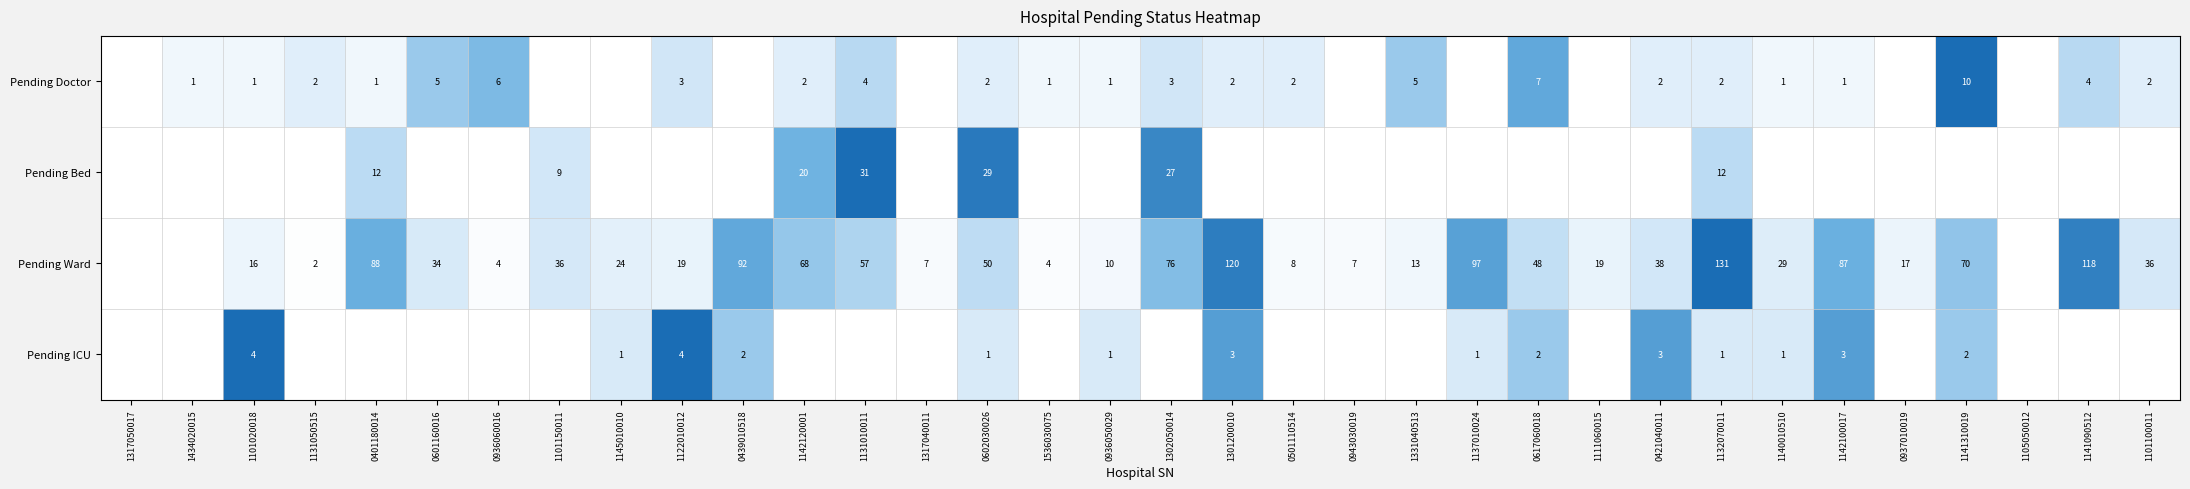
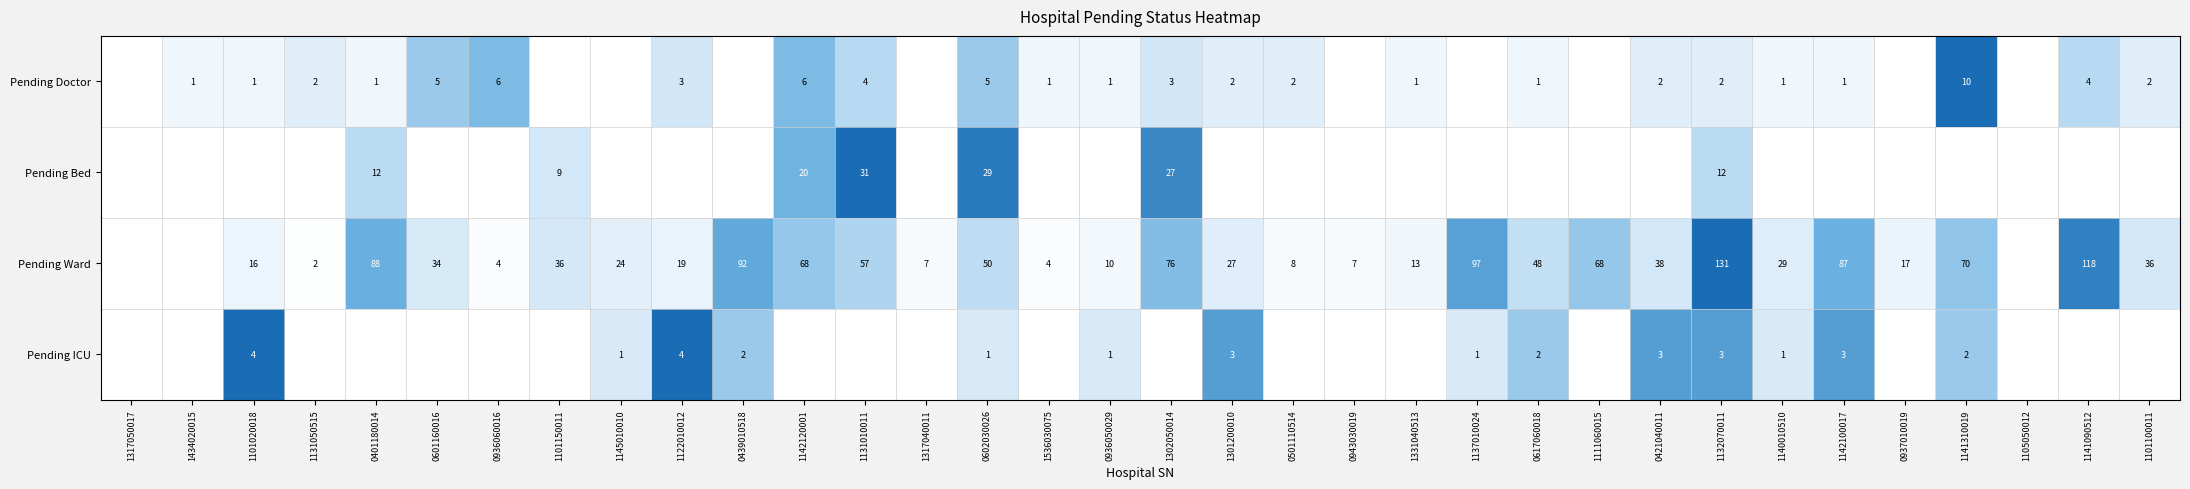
Pending Doctor, 1142120001: 2 -> 6
Pending Doctor, 0602030026: 2 -> 5
Pending Doctor, 1331040513: 5 -> 1
Pending Doctor, 0617060018: 7 -> 1
Pending Ward, 1301200010: 120 -> 27
Pending Ward, 1111060015: 19 -> 68
Pending ICU, 1132070011: 1 -> 3
